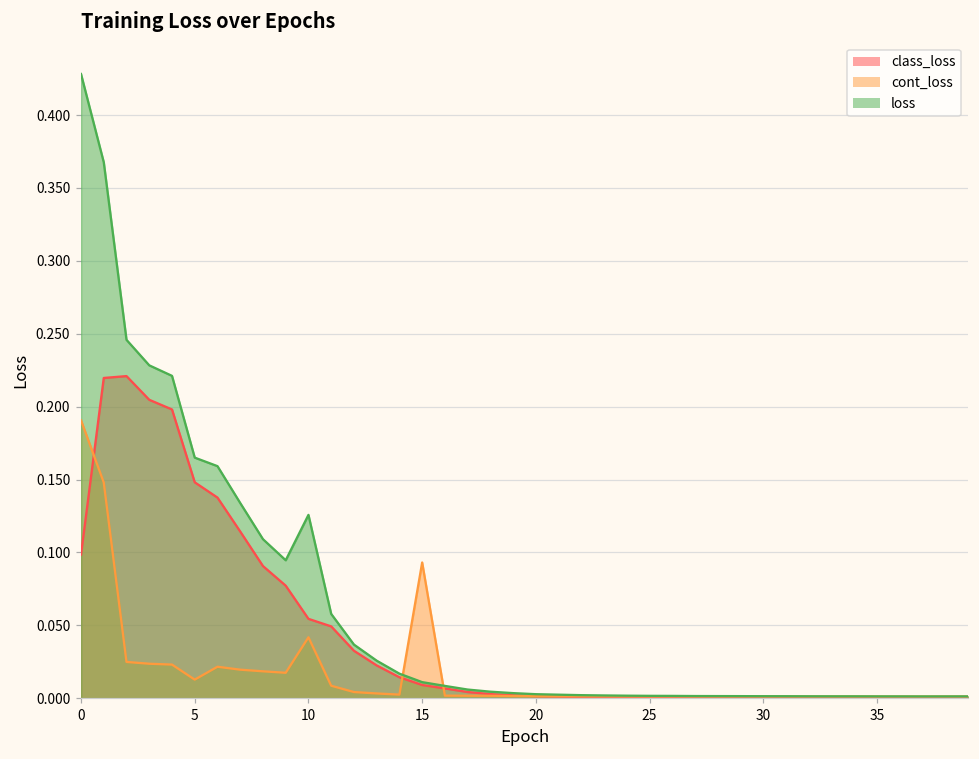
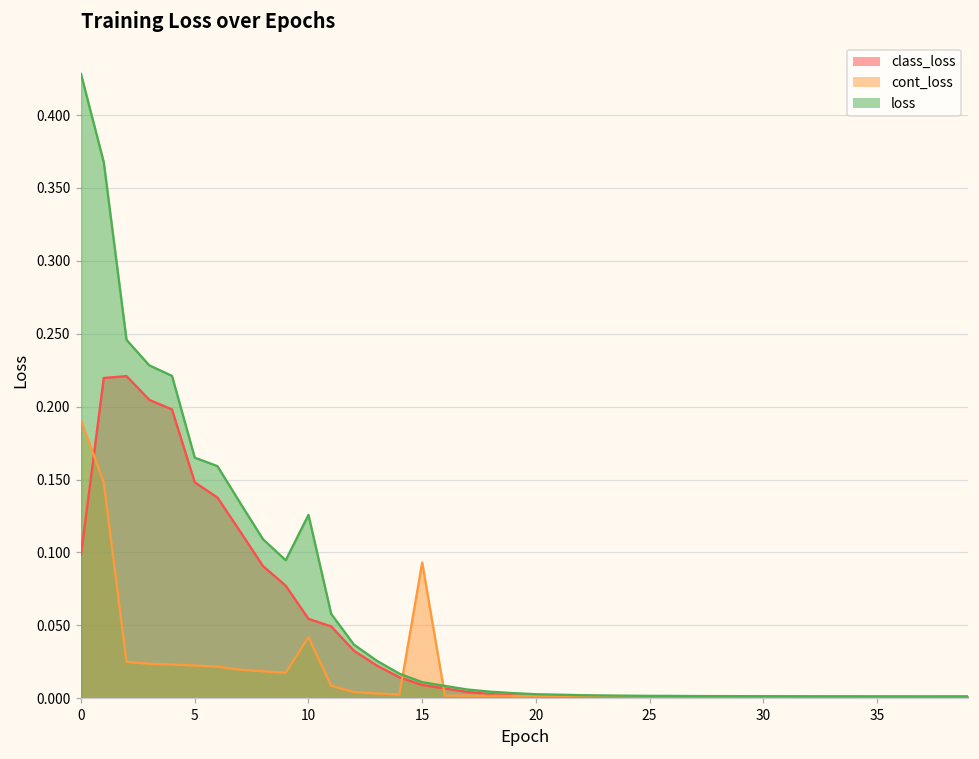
cont_loss, 5: 0.013 -> 0.022
